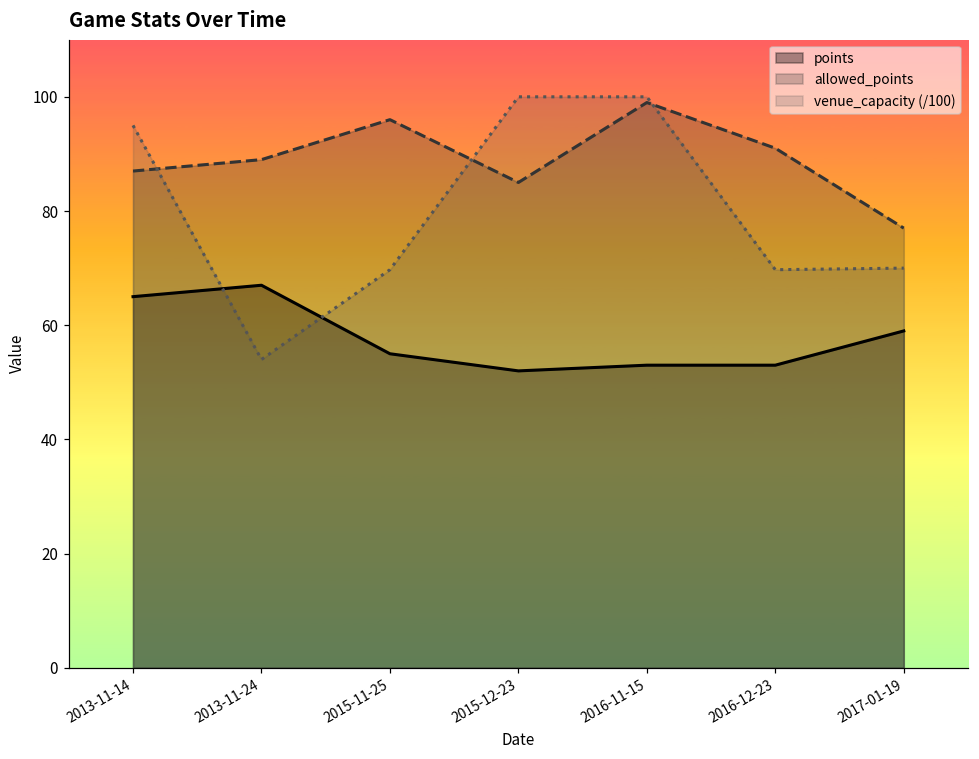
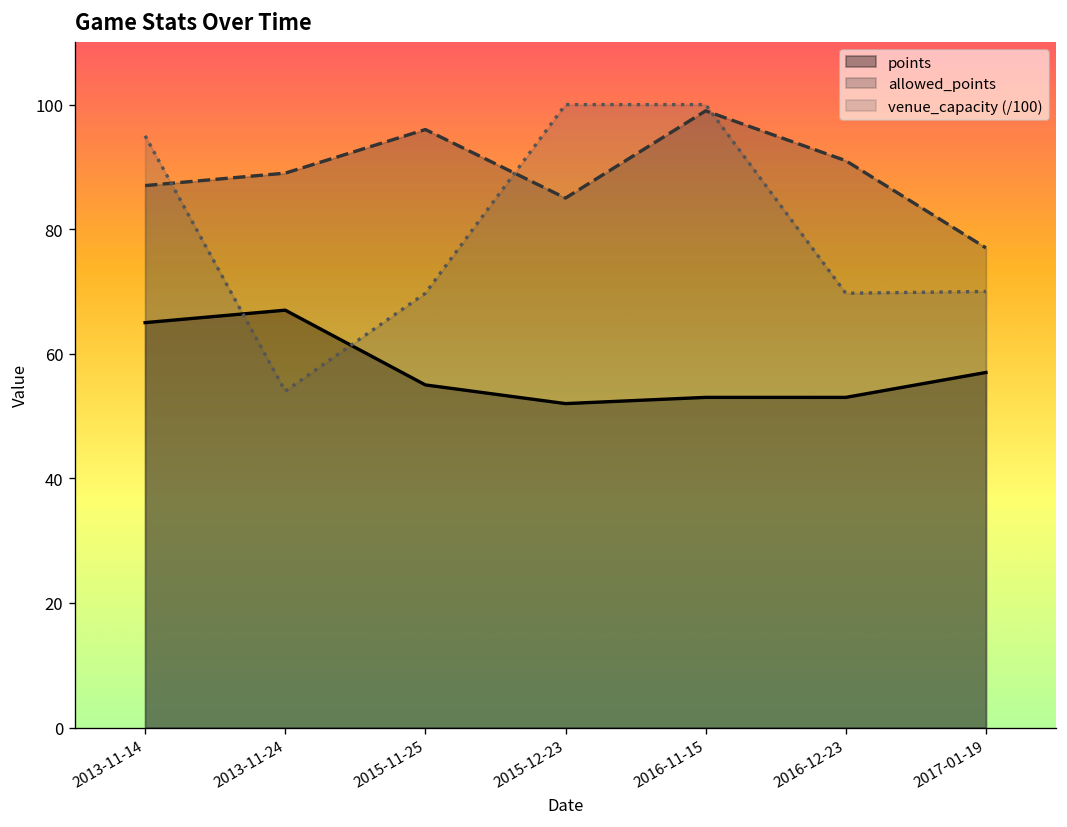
points, 2017-01-19: 59 -> 57
